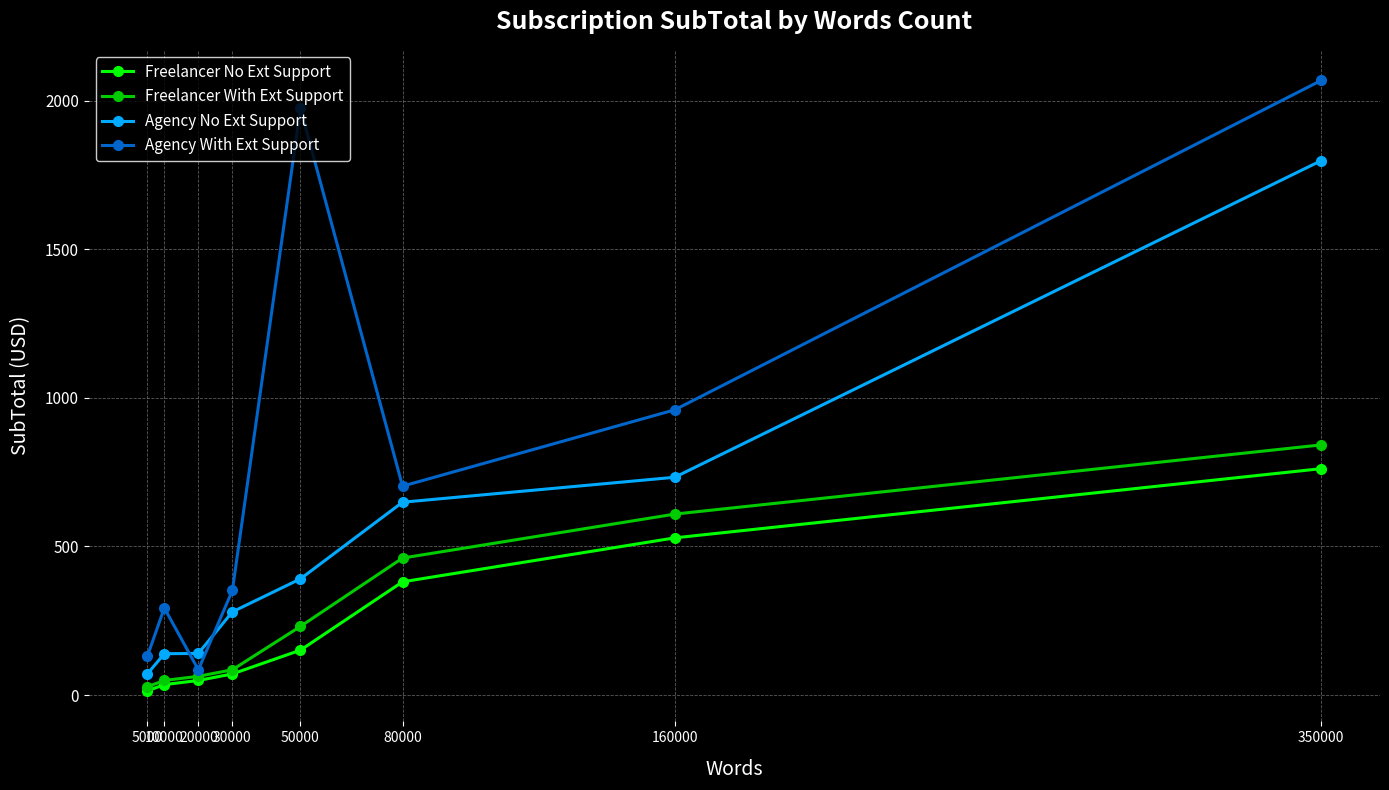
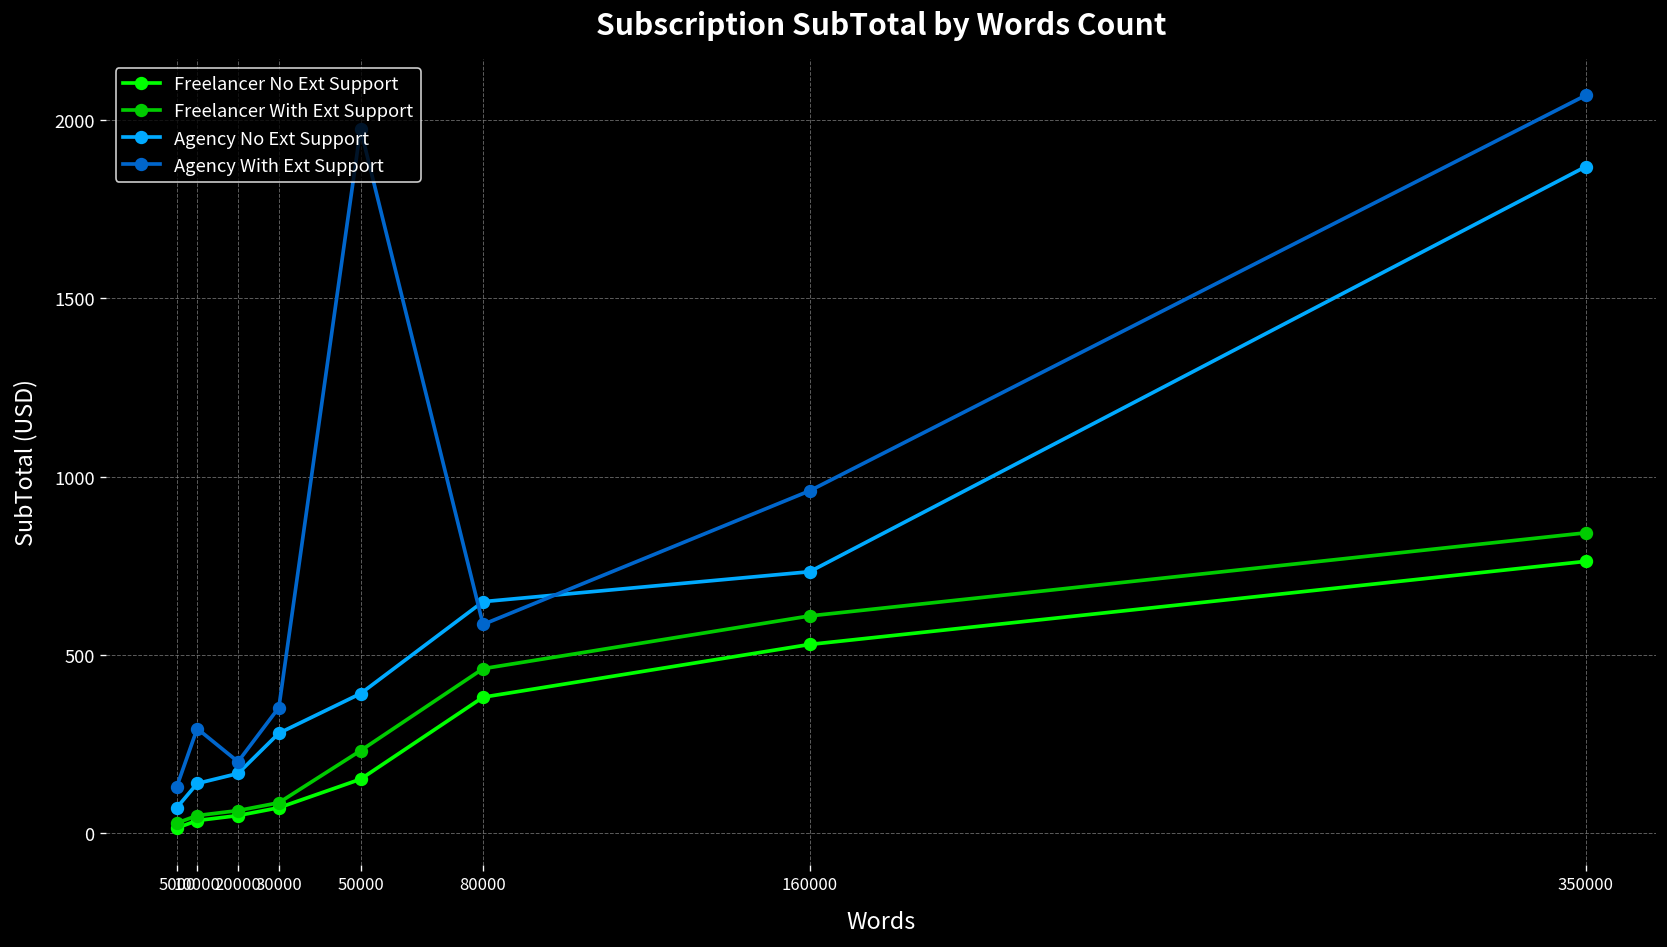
Agency No Ext Support, 20000: 140 -> 170
Agency With Ext Support, 20000: 90 -> 200
Agency With Ext Support, 80000: 700 -> 590
Agency No Ext Support, 350000: 1800 -> 1870
